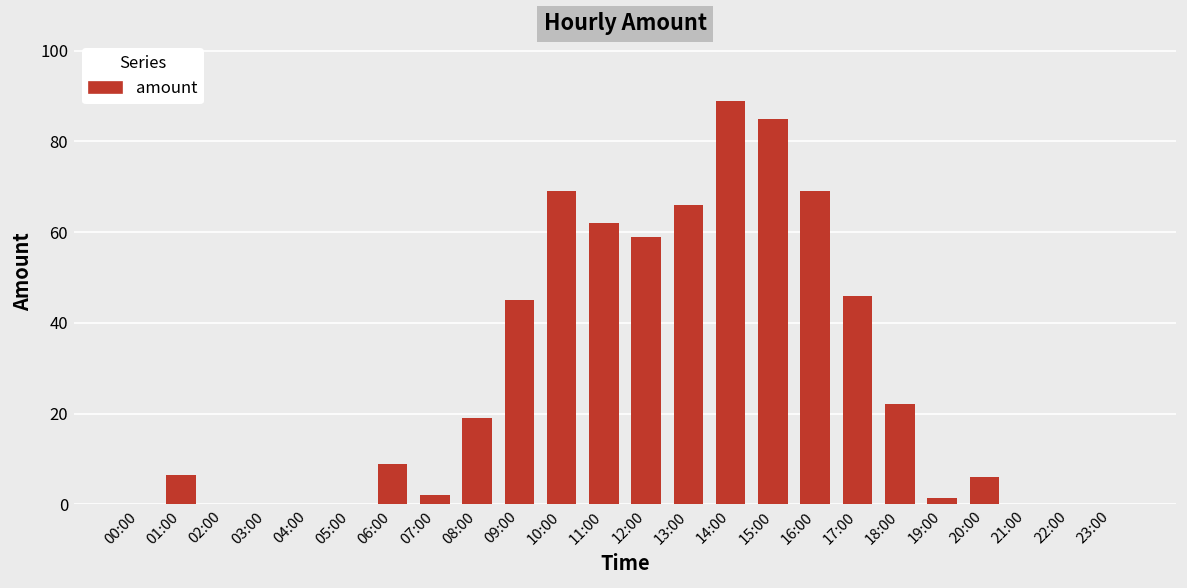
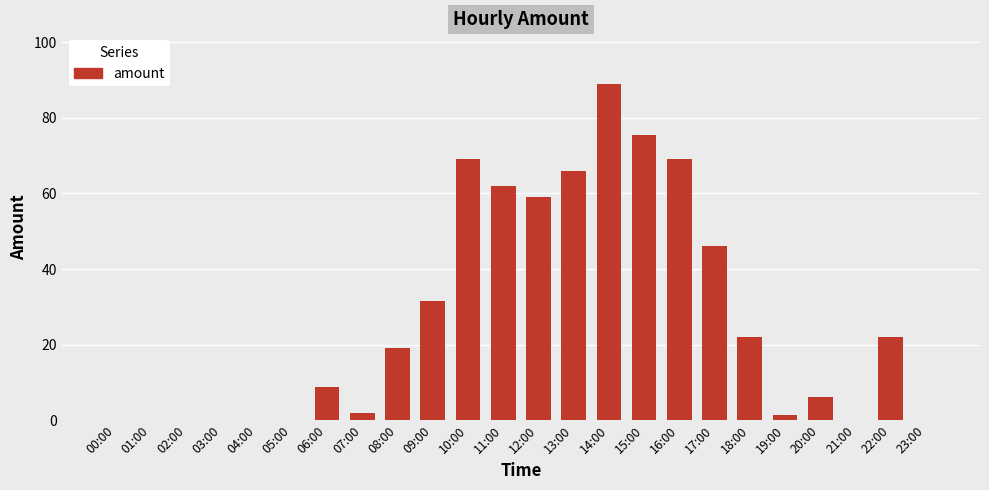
01:00: 6 -> 0
09:00: 45 -> 32
15:00: 85 -> 76
22:00: 0 -> 22
